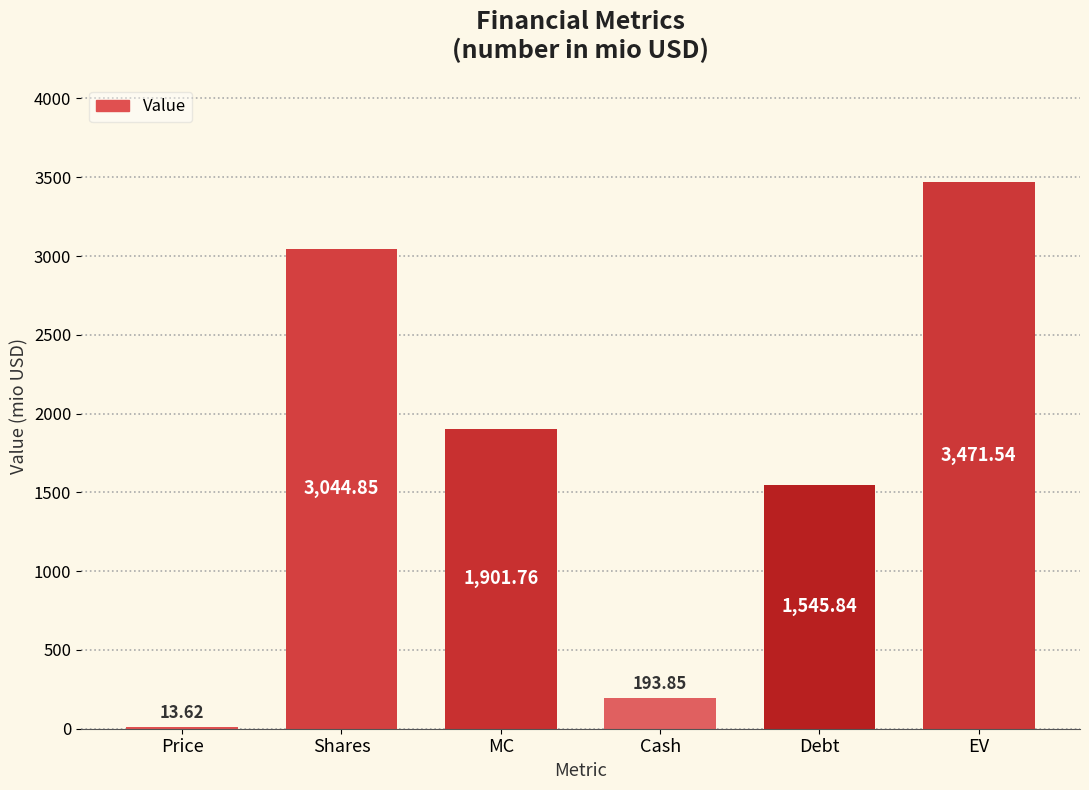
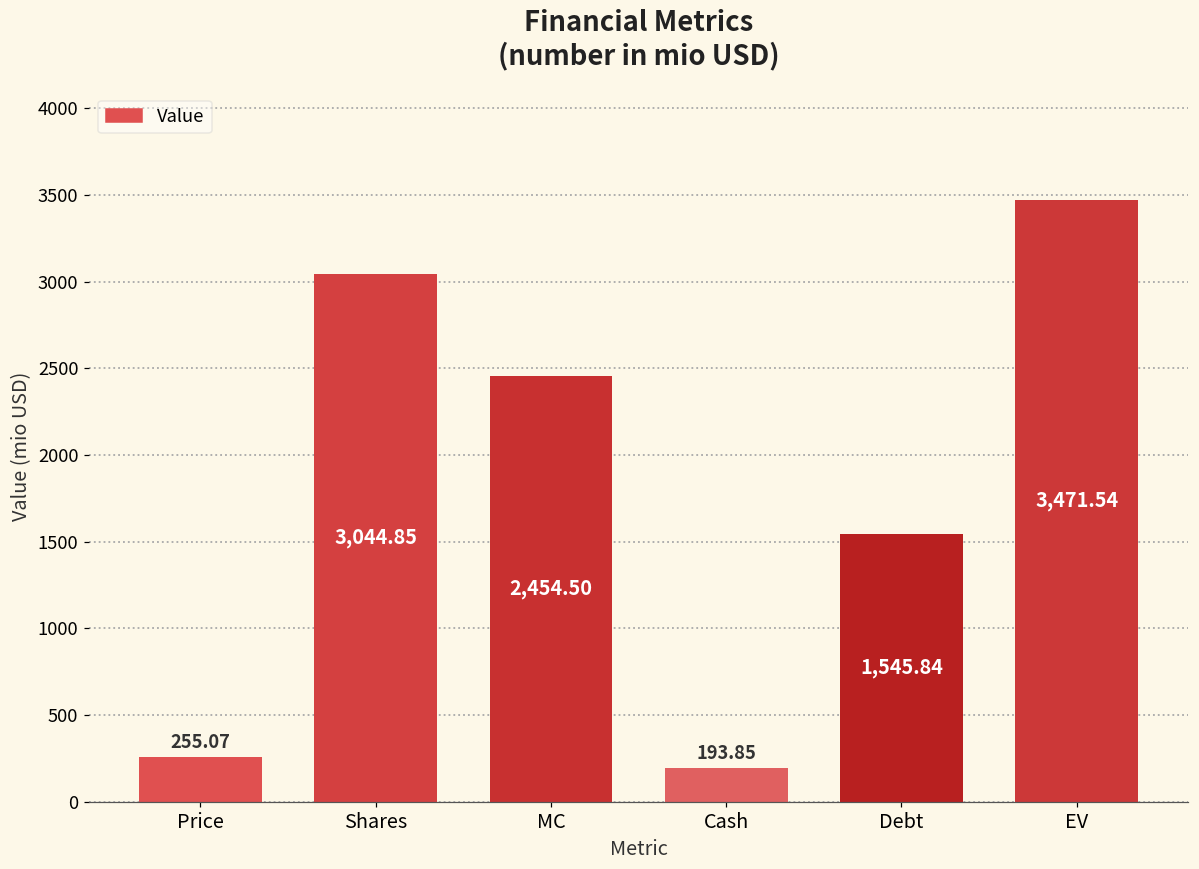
Price: 13.62 -> 255.07
MC: 1,901.76 -> 2,454.50
